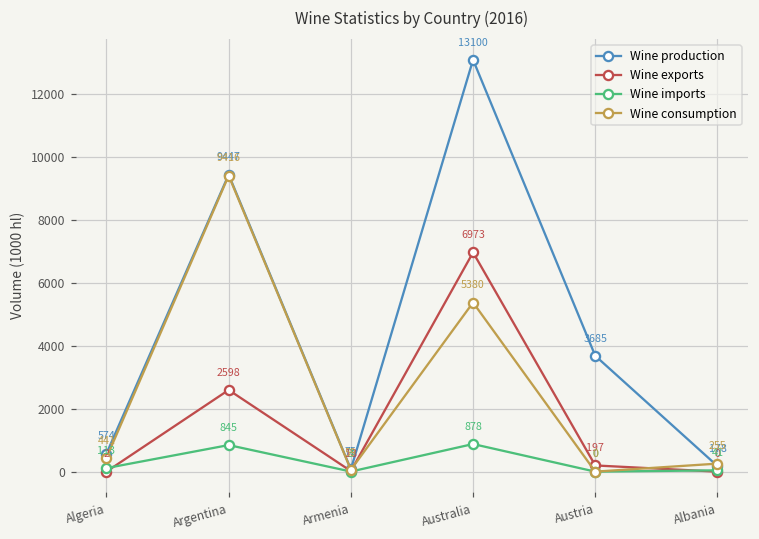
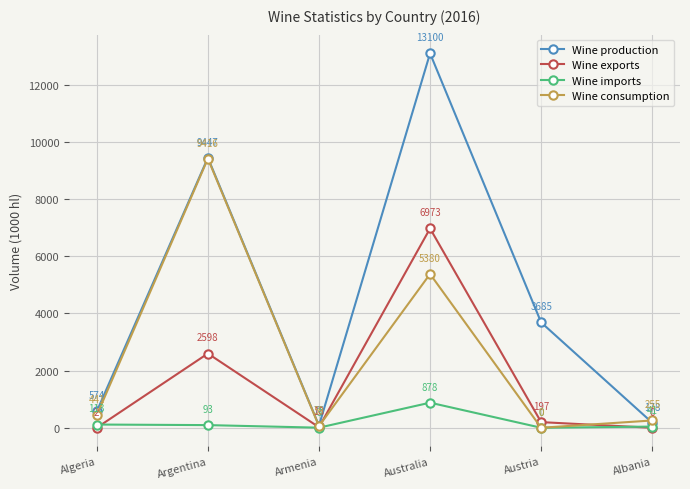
Wine imports, Argentina: 845 -> 93
